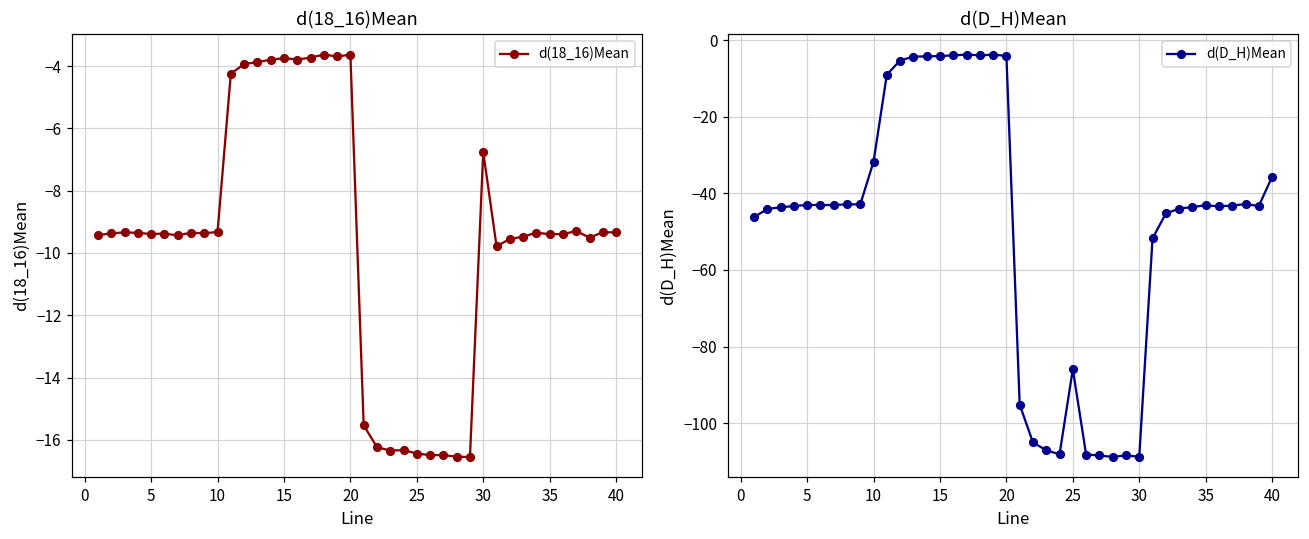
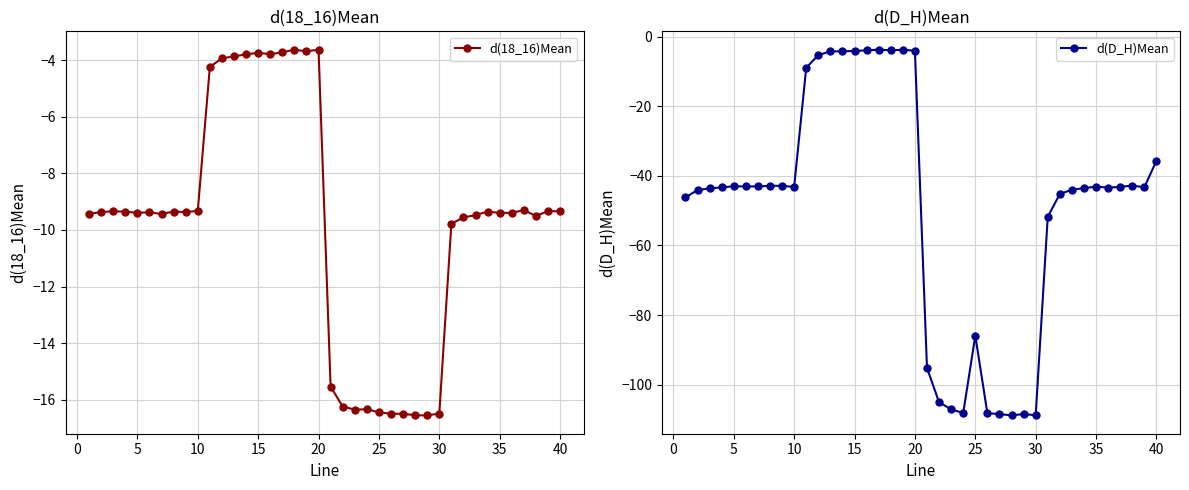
d(18_16)Mean, 30: -6.8 -> -16.5
d(D_H)Mean, 10: -32 -> -43
